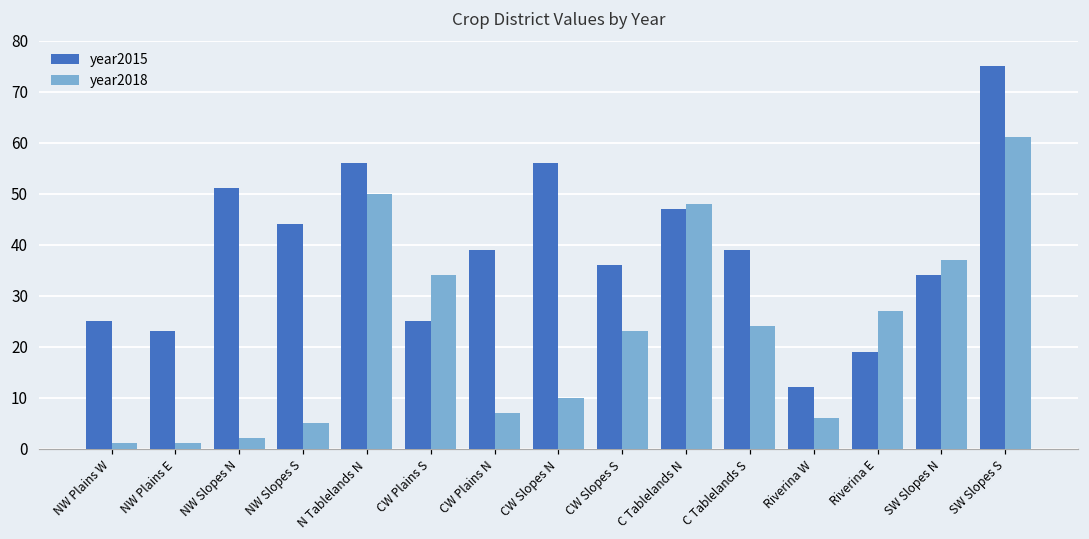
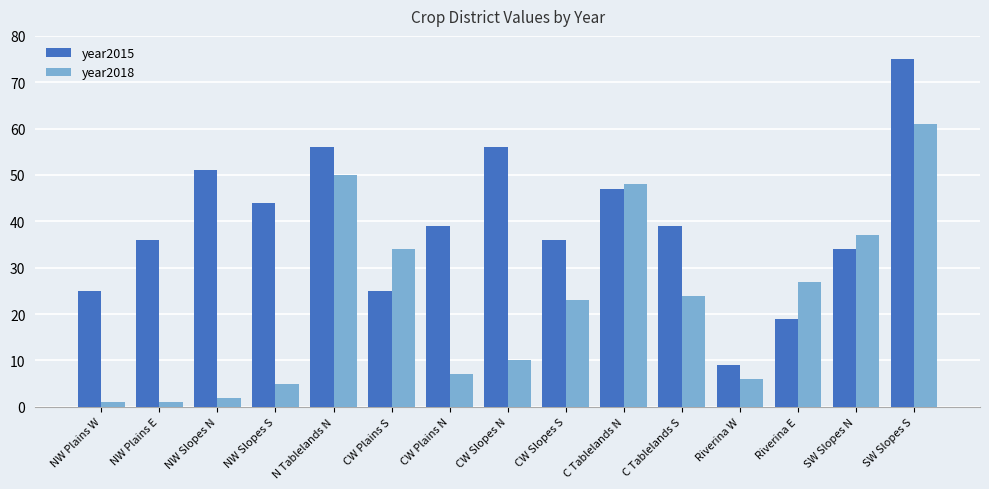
year2015, NW Plains E: 23 -> 36
year2015, Riverina W: 12 -> 9
